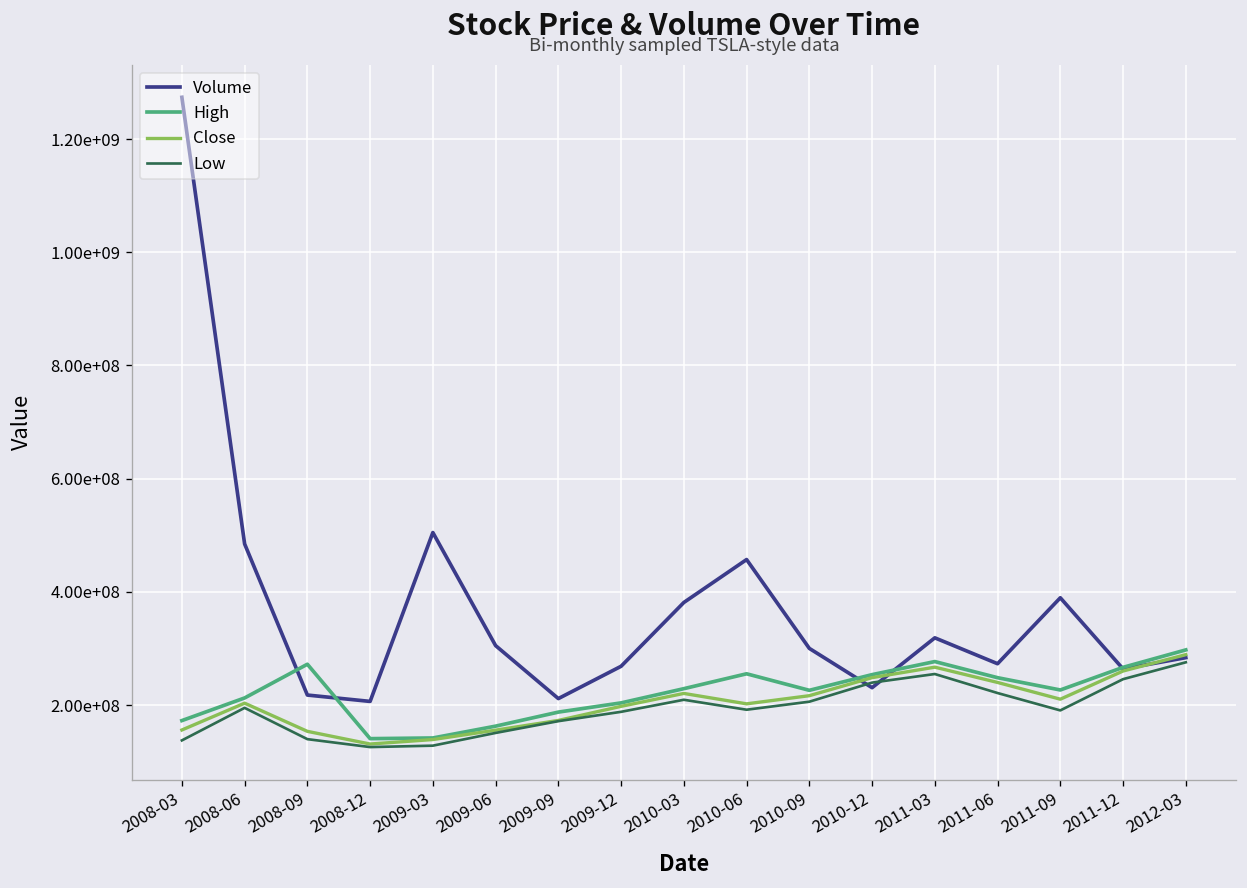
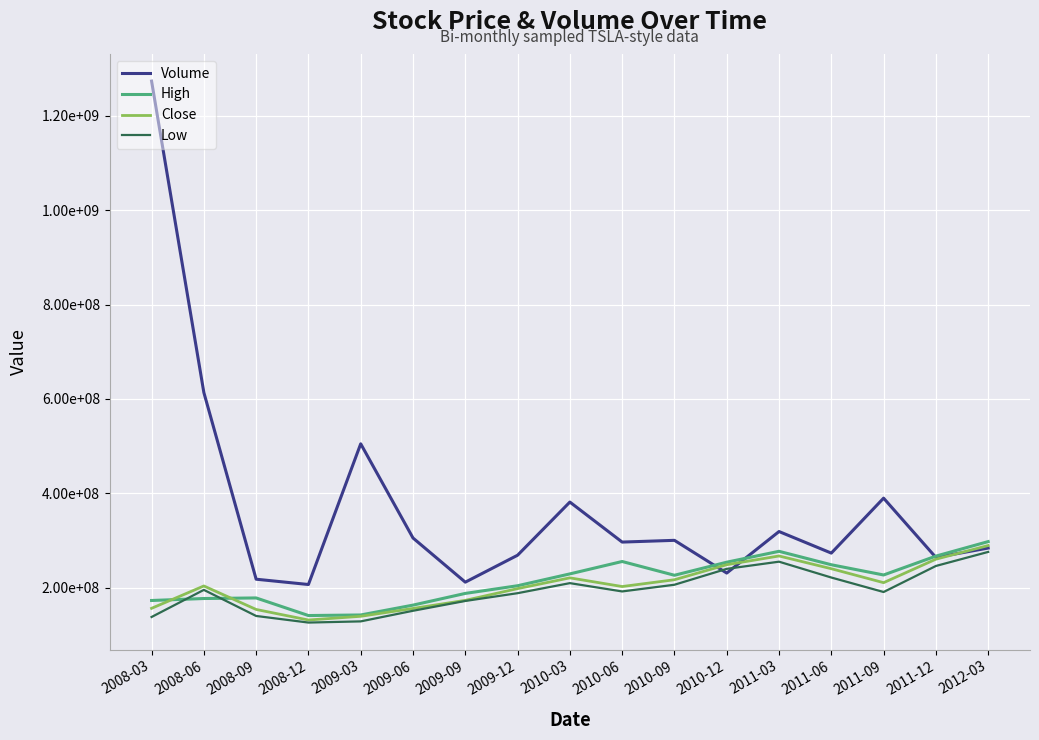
Volume, 2008-06: 480000000 -> 610000000
High, 2008-06: 210000000 -> 180000000
High, 2008-09: 270000000 -> 180000000
Volume, 2010-06: 460000000 -> 300000000
